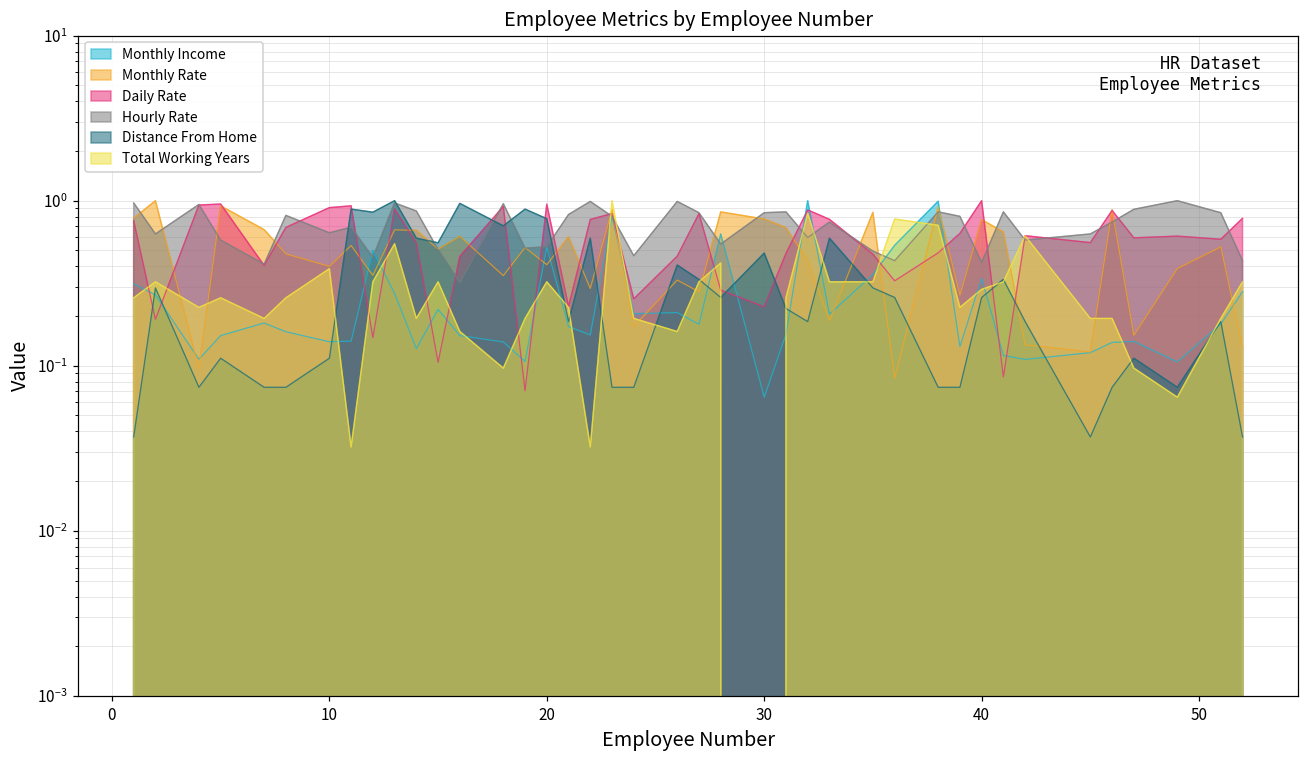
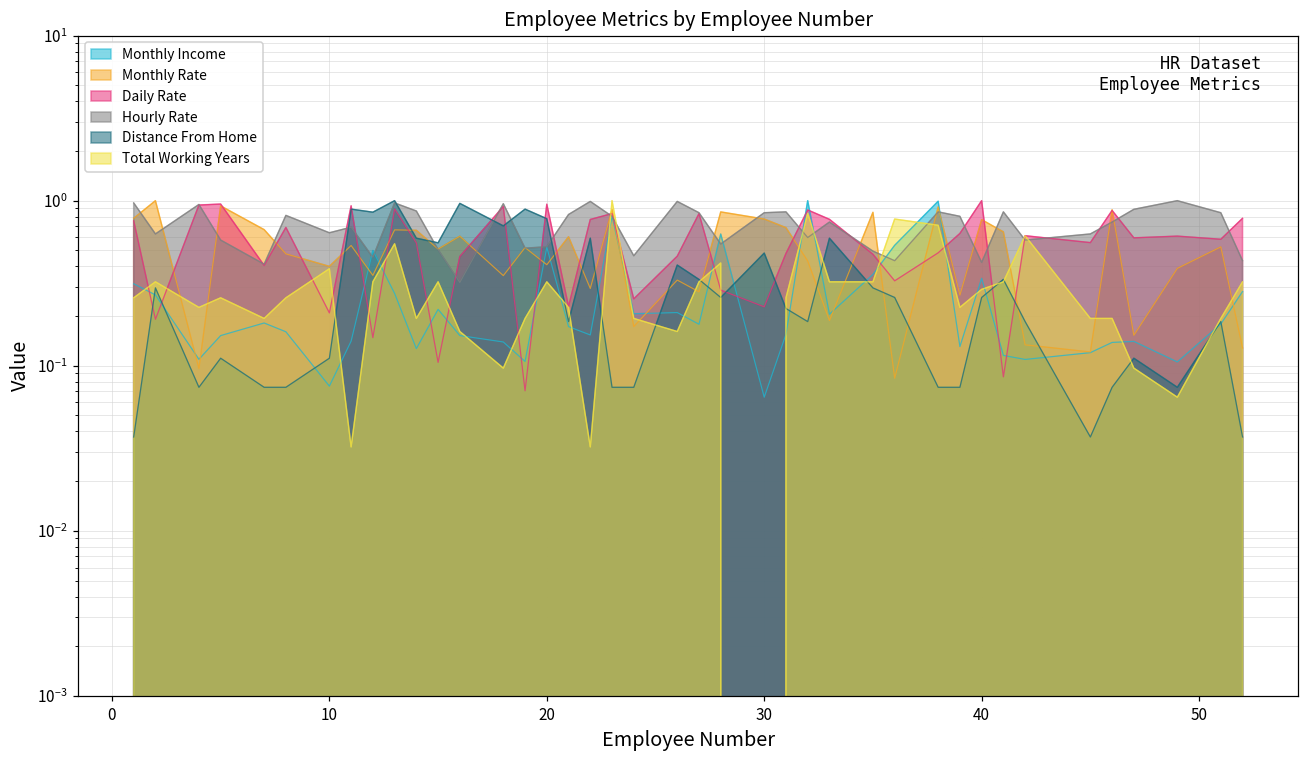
Monthly Income, 10: 0.14 -> 0.08
Daily Rate, 10: 0.9 -> 0.21
